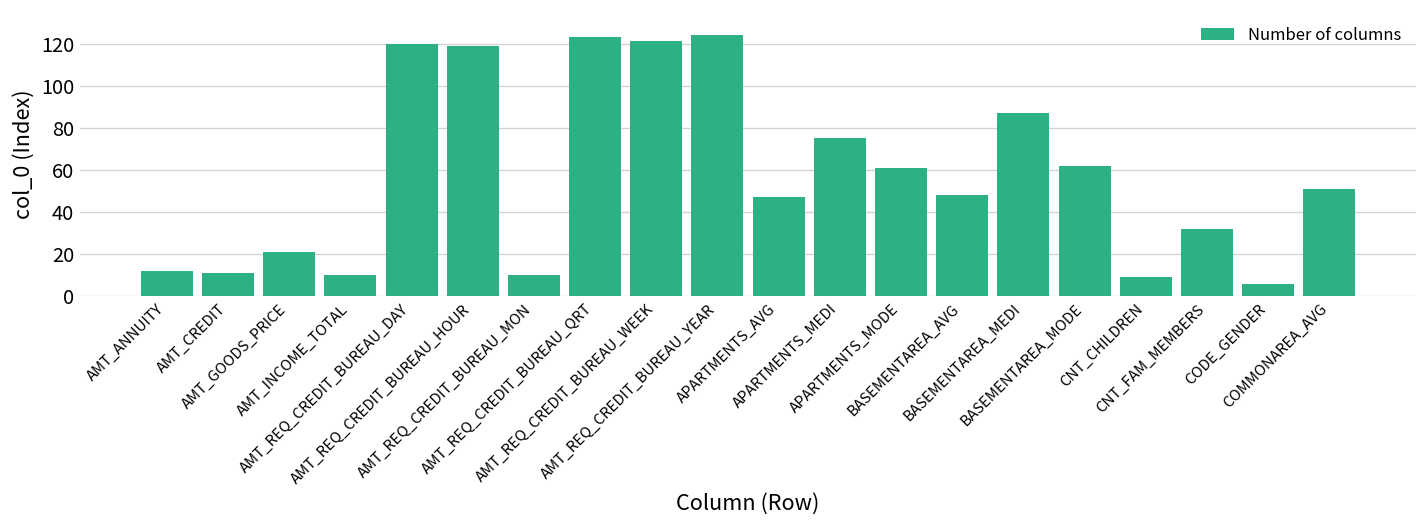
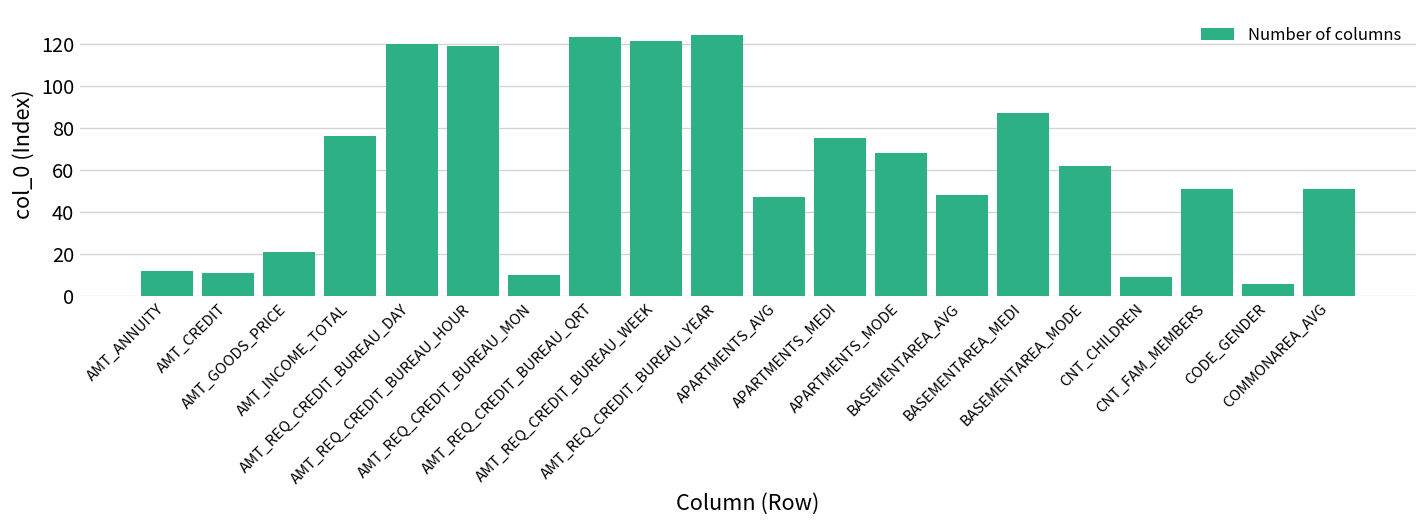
AMT_INCOME_TOTAL: 10 -> 76
APARTMENTS_MODE: 61 -> 68
CNT_FAM_MEMBERS: 32 -> 51
